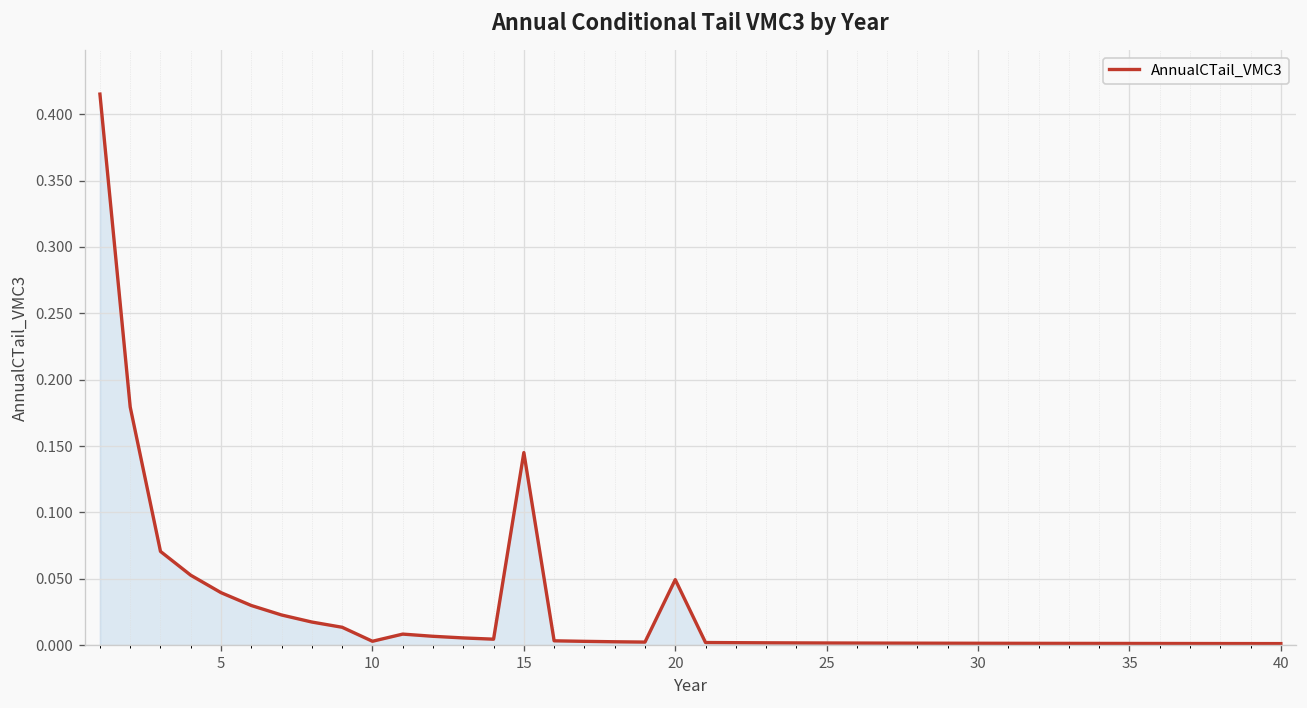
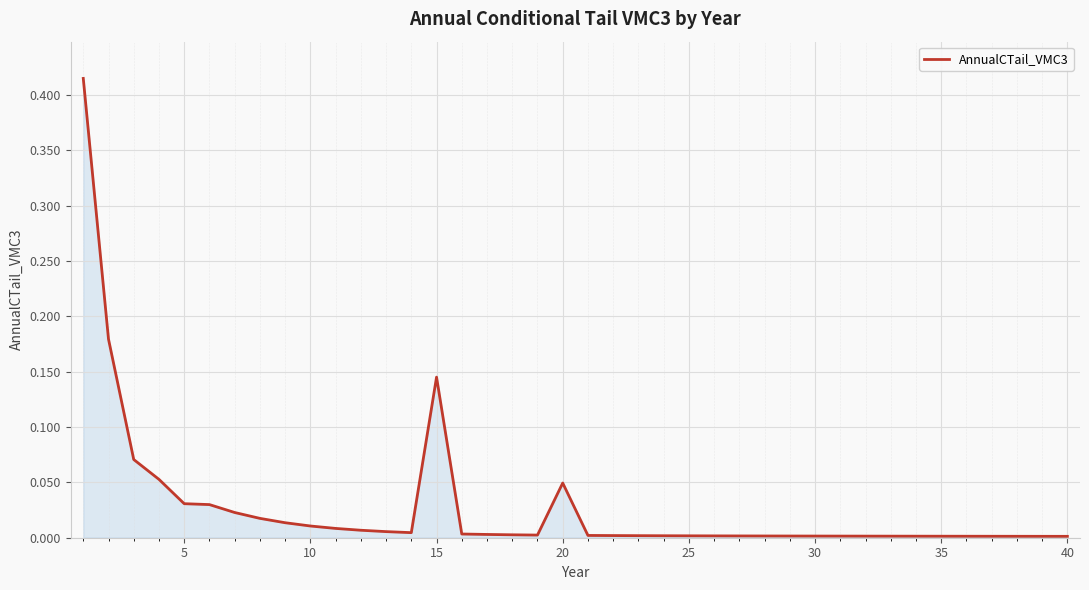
5: 0.040 -> 0.031
10: 0.003 -> 0.011
